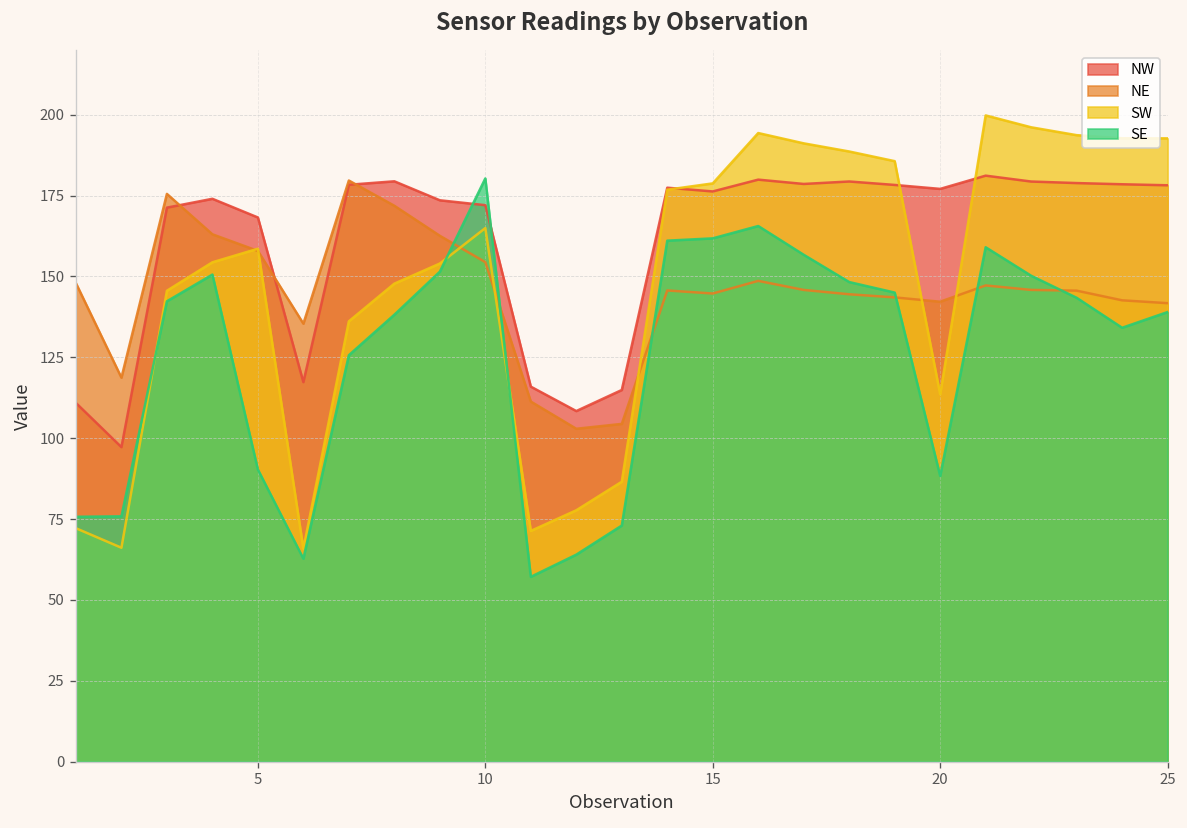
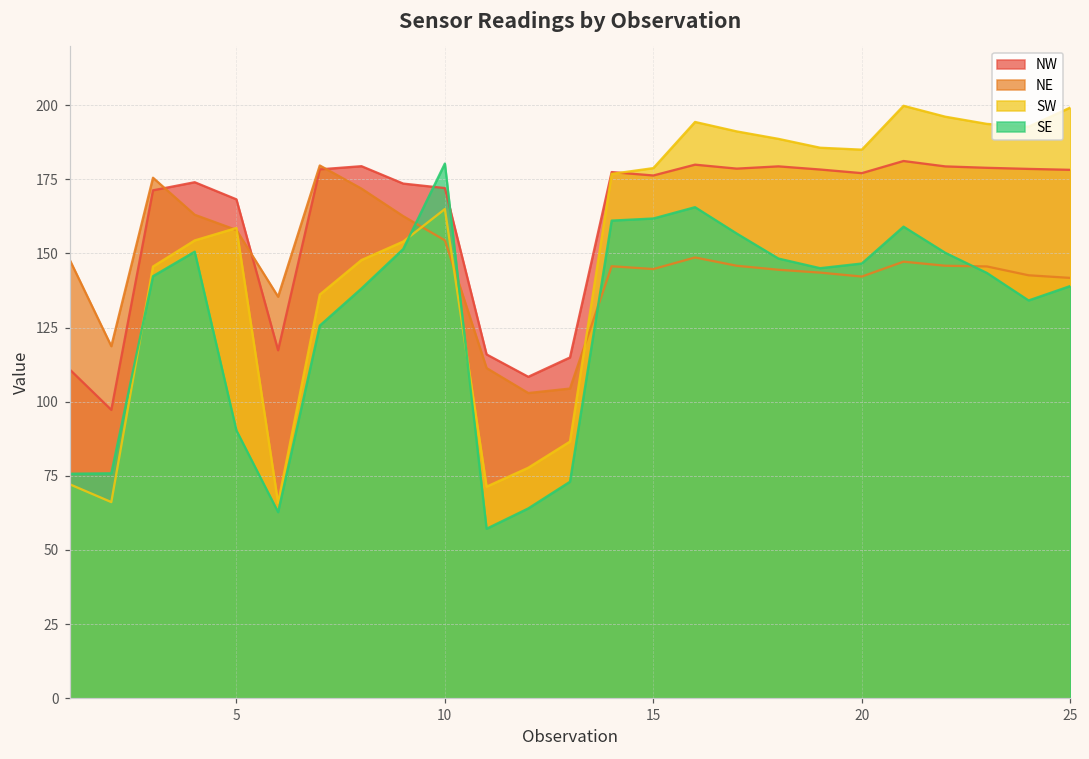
SW, 20: 114 -> 185
SE, 20: 88 -> 147
SW, 25: 193 -> 199
